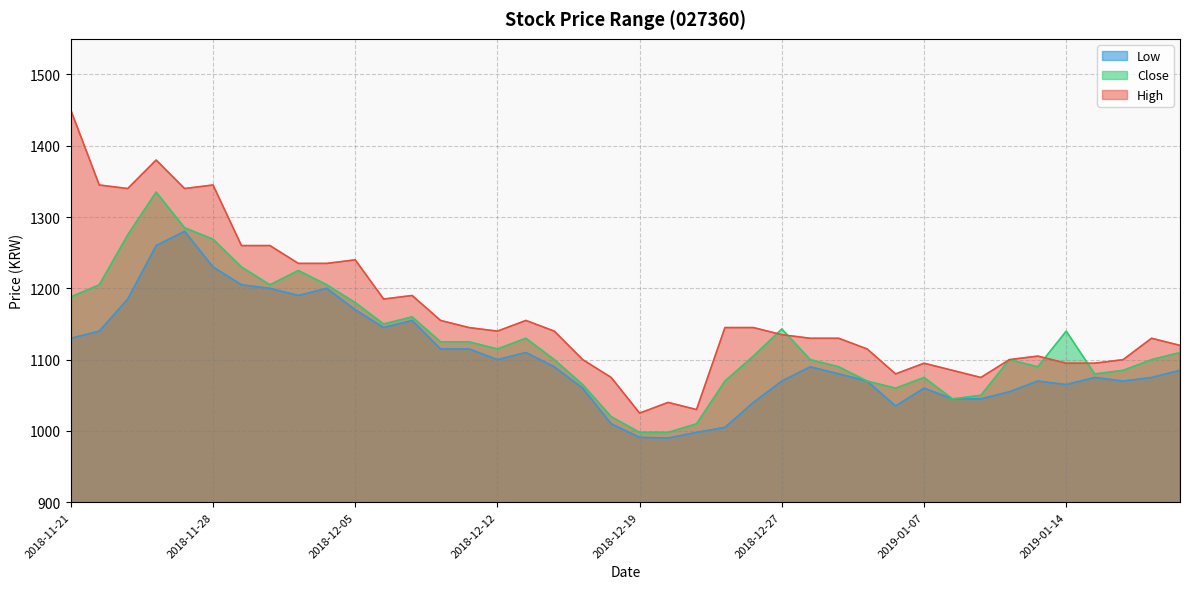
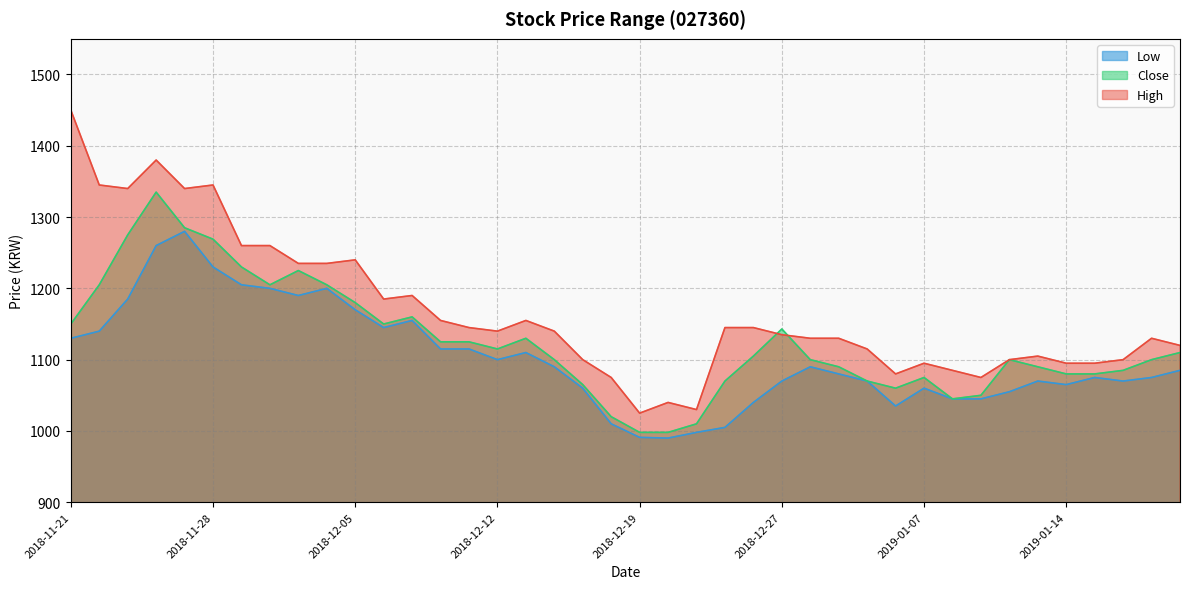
Close, 2018-11-21: 1190 -> 1150
Close, 2019-01-14: 1140 -> 1080
